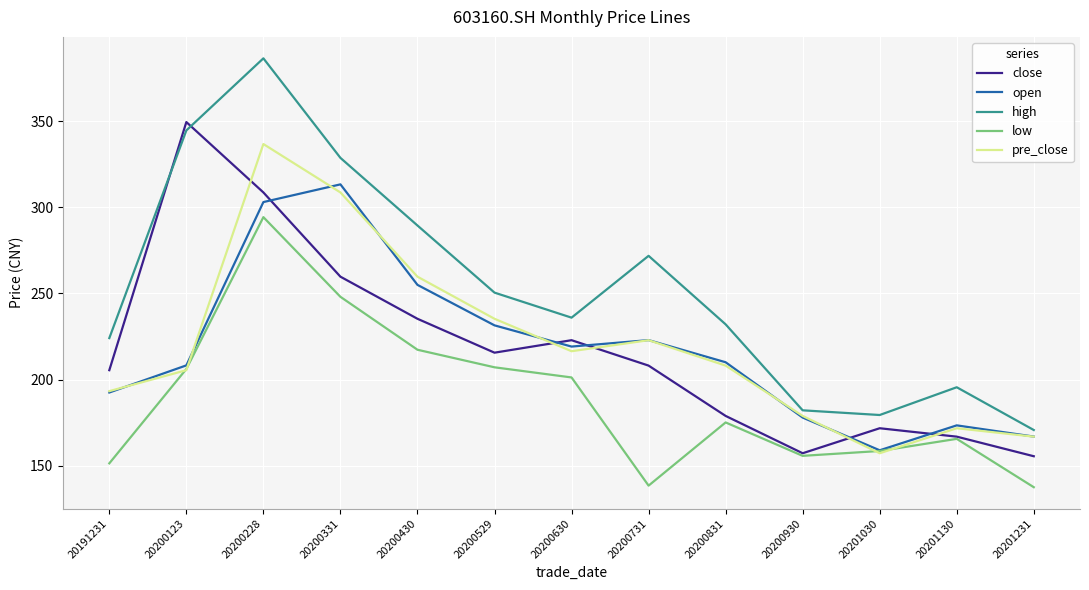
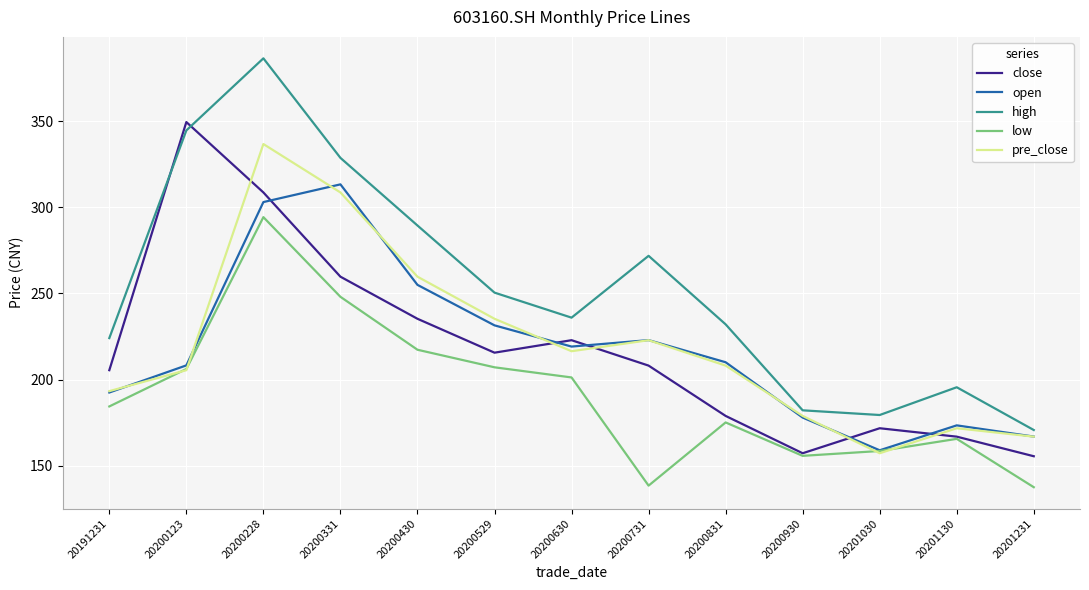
low, 20191231: 151 -> 184
